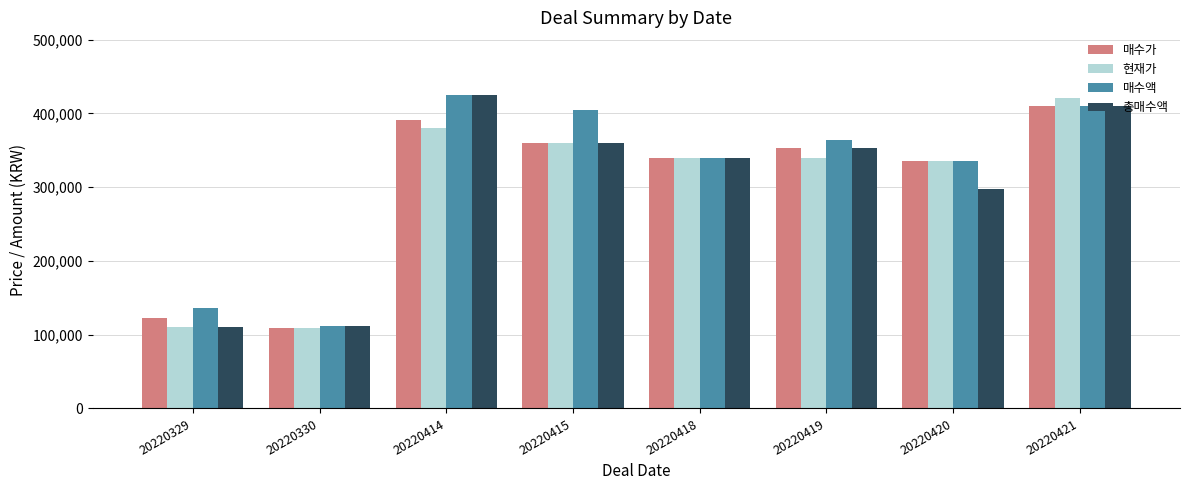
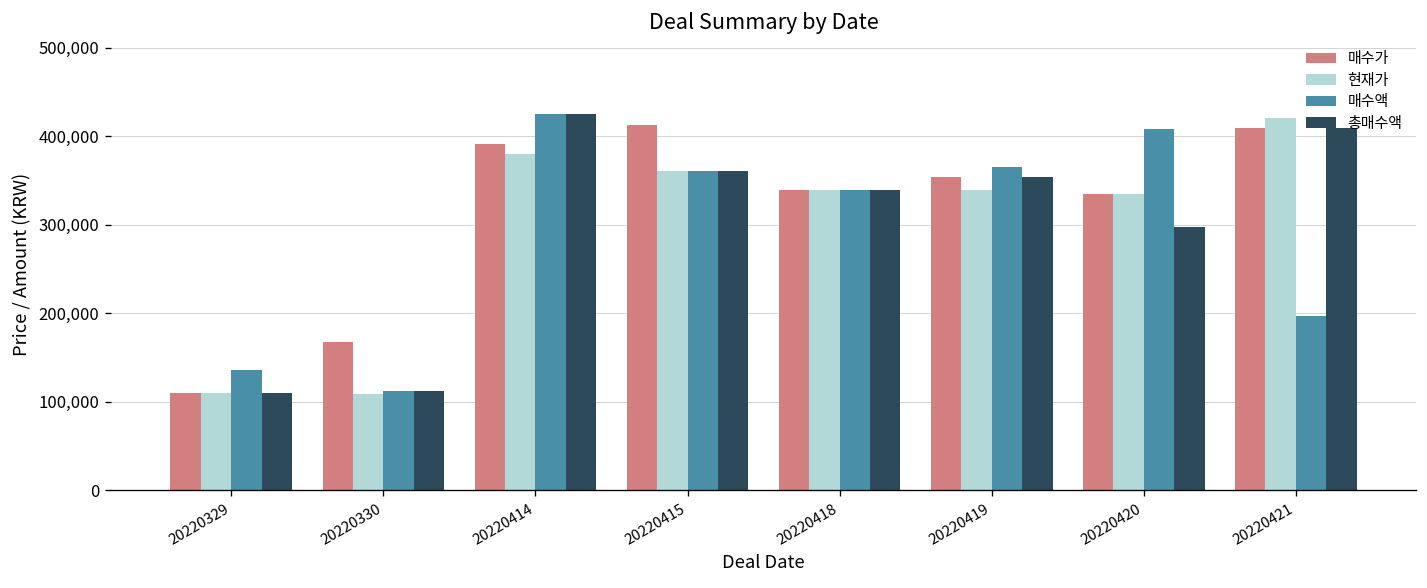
매수가, 20220329: 120,000 -> 110,000
매수가, 20220330: 110,000 -> 170,000
매수가, 20220415: 360,000 -> 410,000
매수액, 20220415: 410,000 -> 360,000
매수액, 20220420: 340,000 -> 410,000
매수액, 20220421: 410,000 -> 200,000
